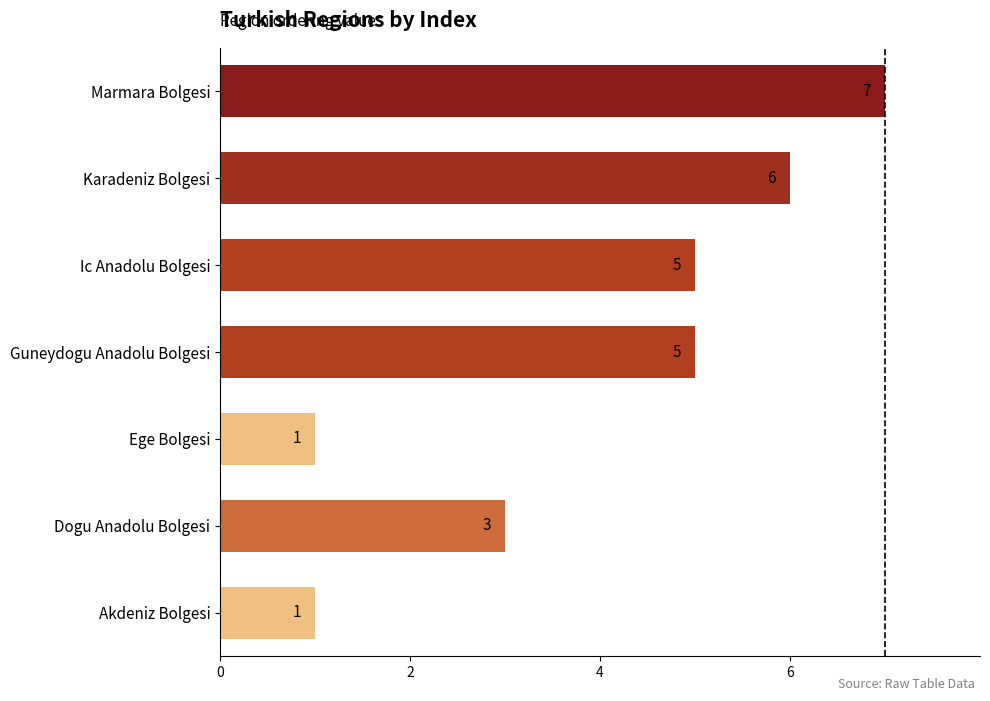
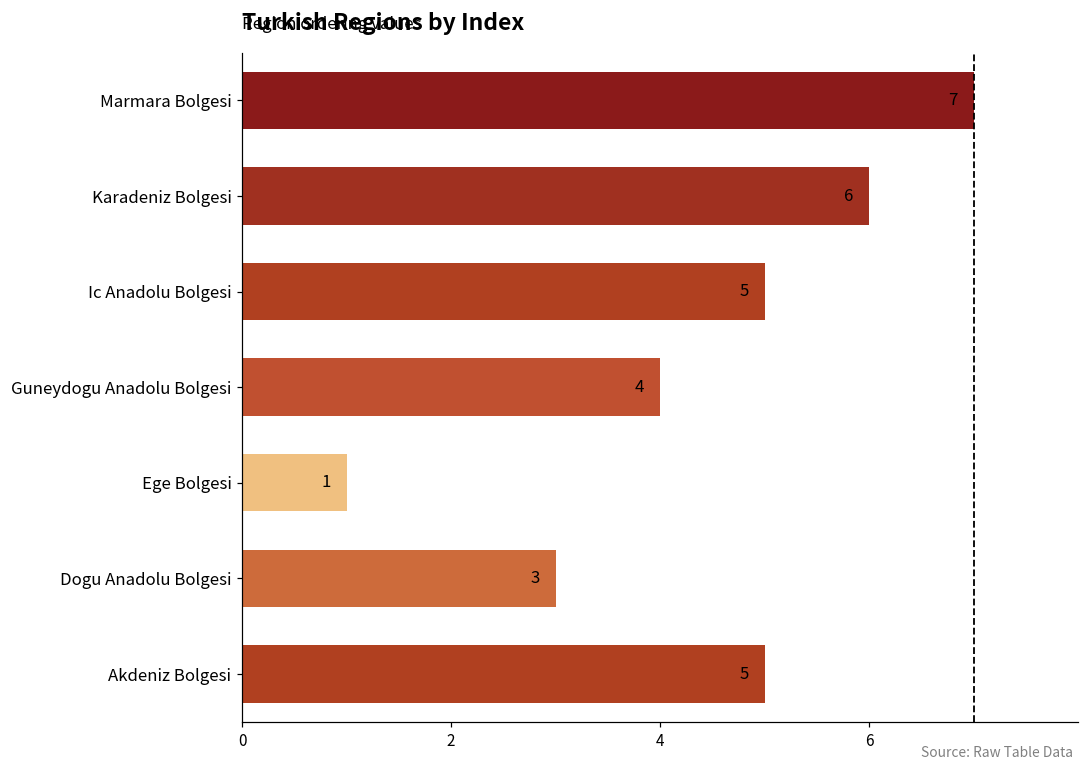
Guneydogu Anadolu Bolgesi: 5 -> 4
Akdeniz Bolgesi: 1 -> 5
